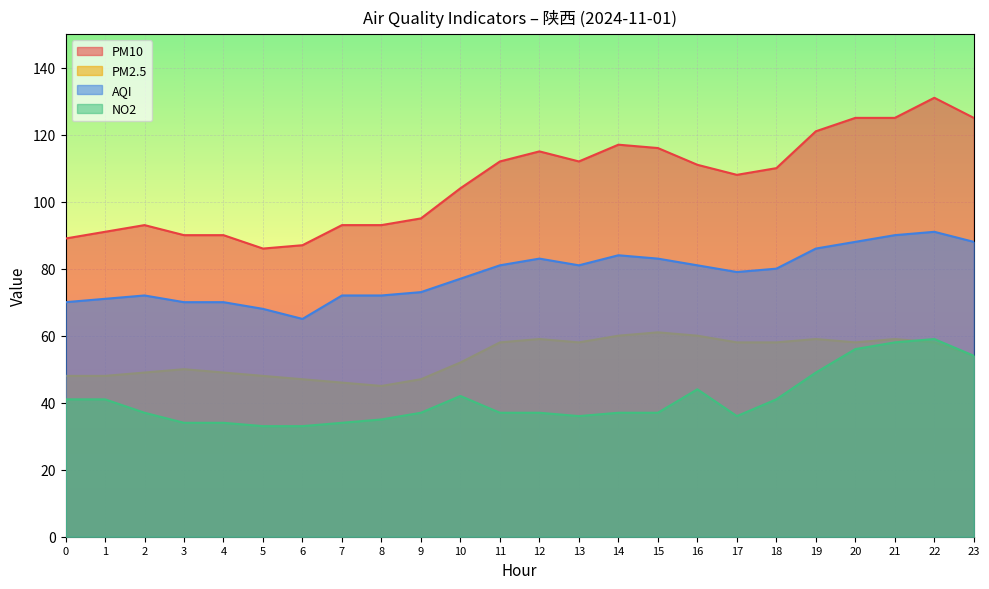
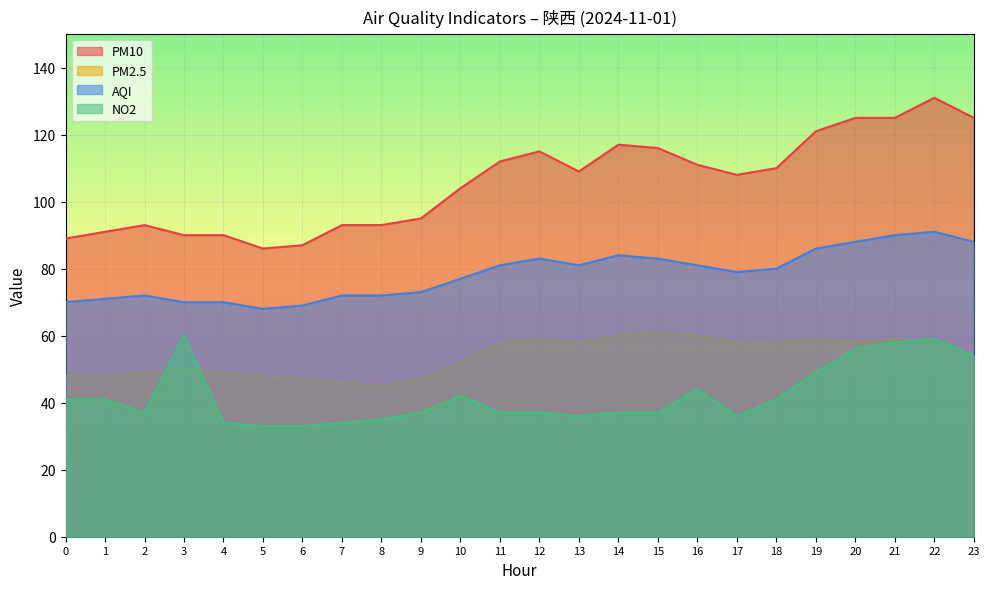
NO2, 3: 34 -> 60
AQI, 6: 65 -> 69
PM10, 13: 112 -> 109
